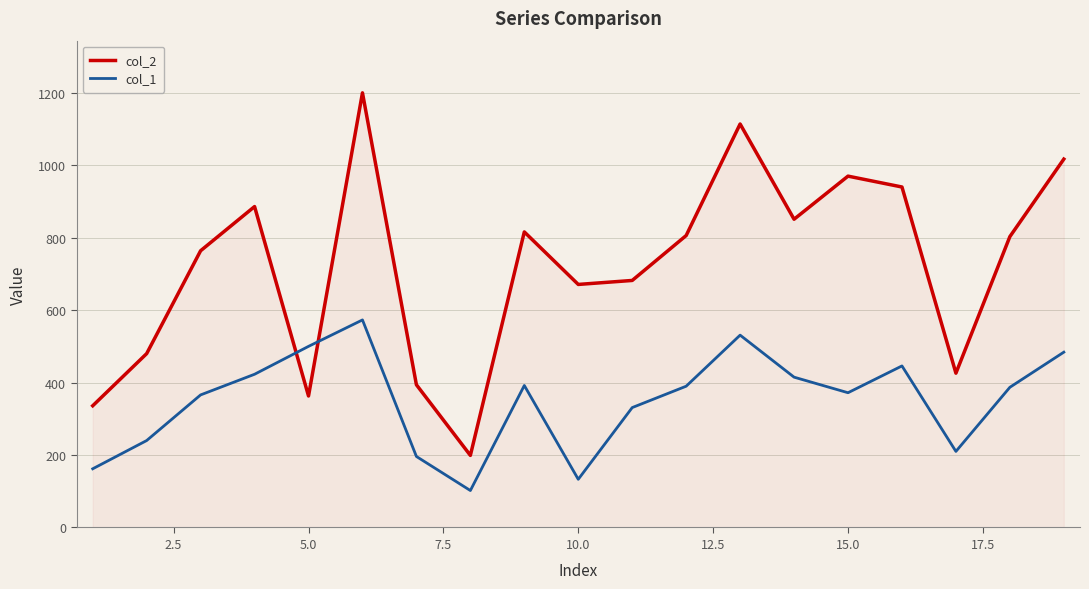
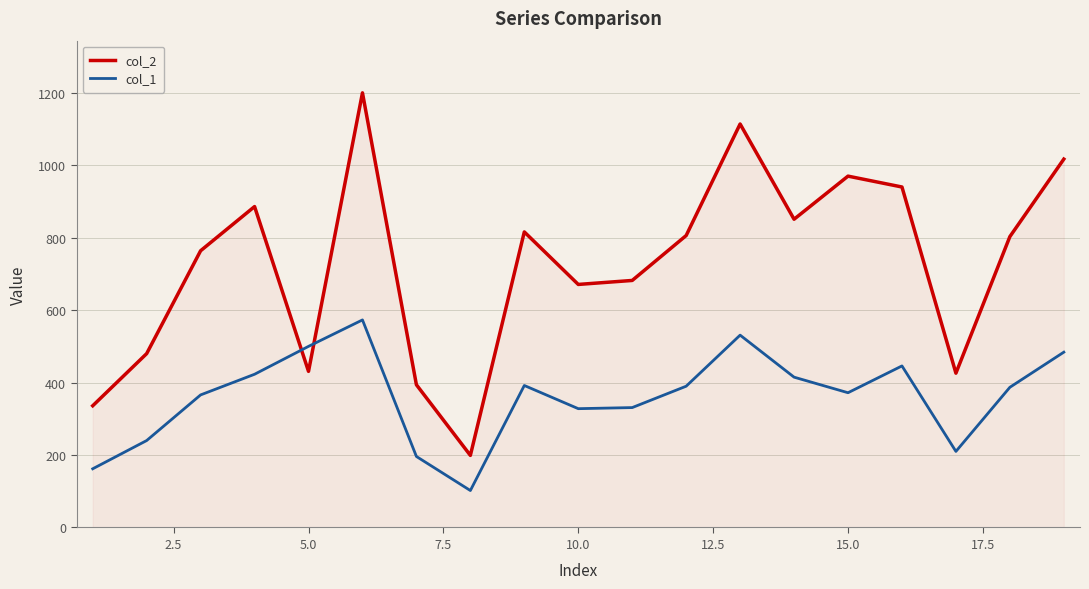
col_2, 5.0: 360 -> 430
col_1, 10.0: 130 -> 330
